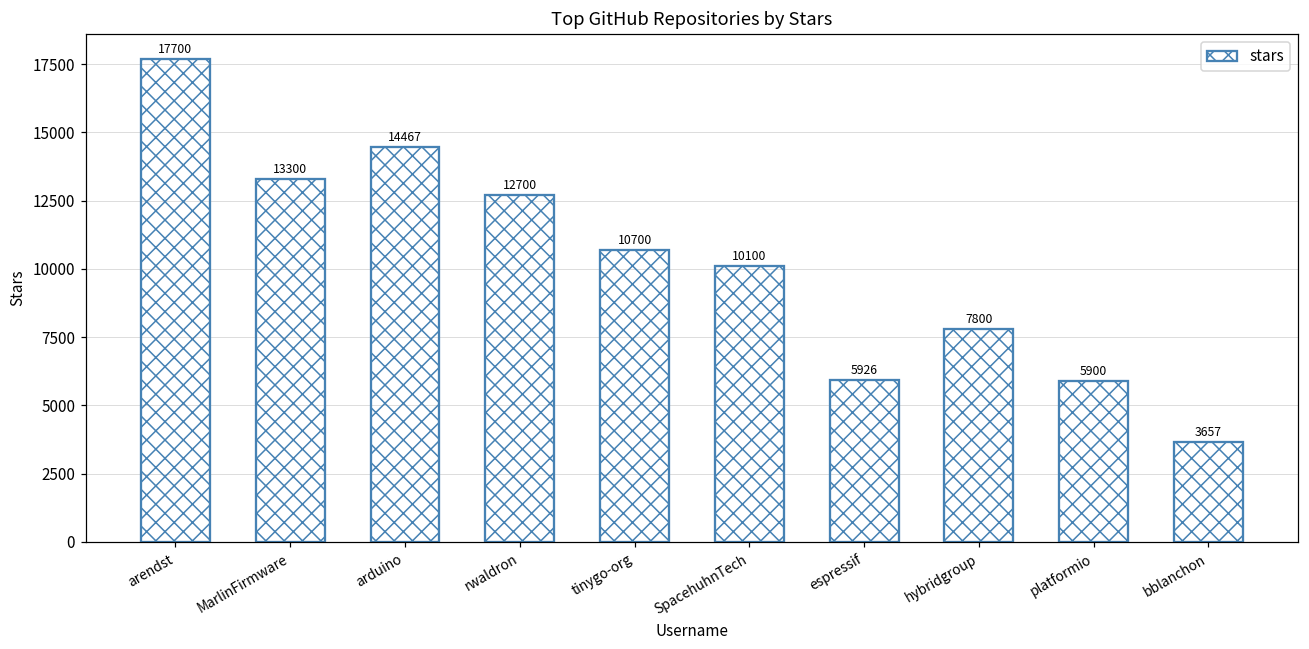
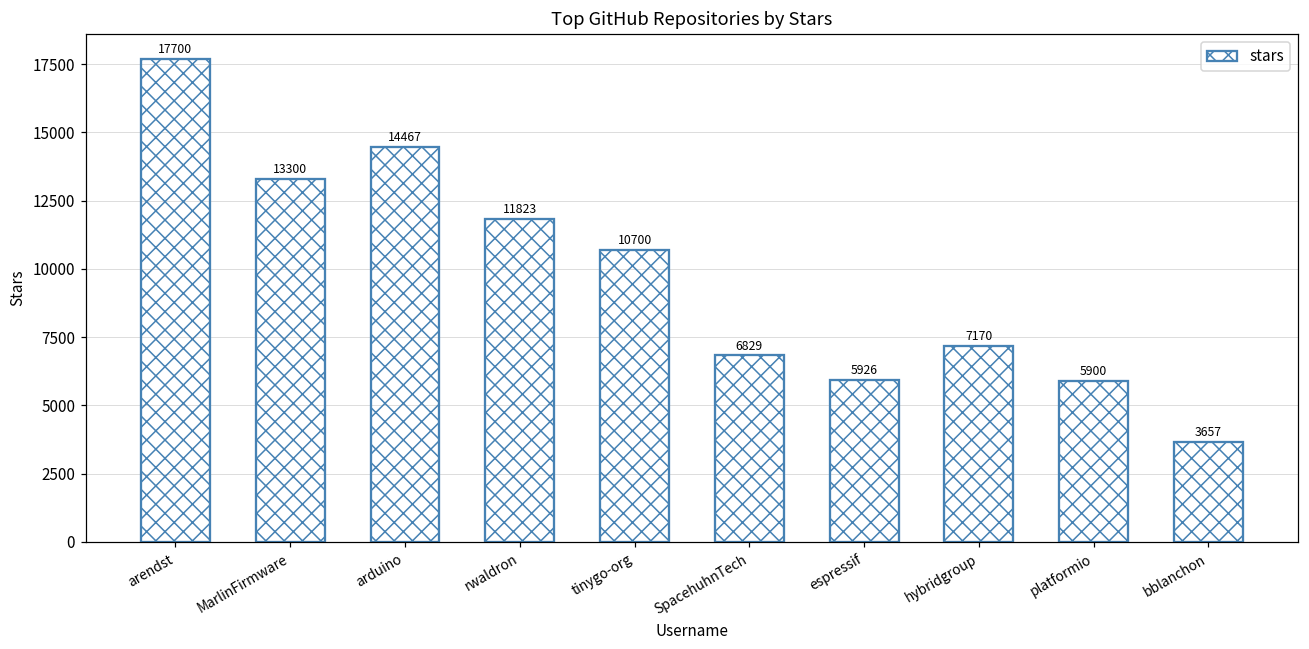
rwaldron: 12700 -> 11823
SpacehuhnTech: 10100 -> 6829
hybridgroup: 7800 -> 7170
